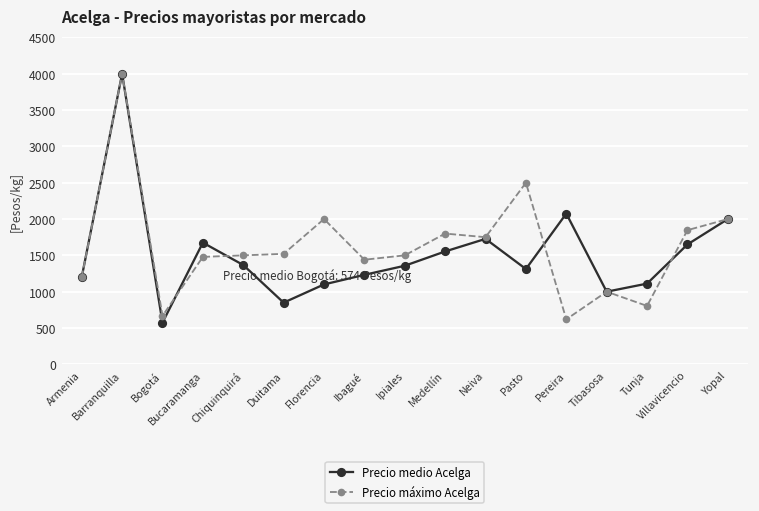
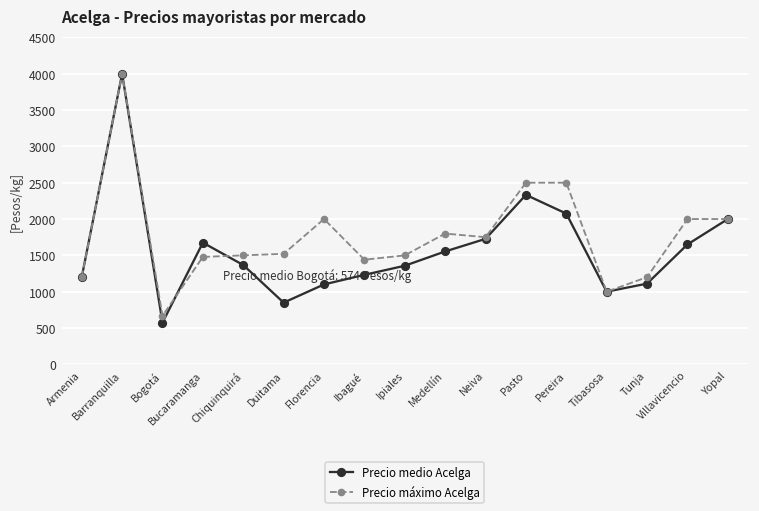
Precio medio Acelga, Pasto: 1300 -> 2300
Precio máximo Acelga, Pereira: 600 -> 2500
Precio máximo Acelga, Tunja: 800 -> 1200
Precio máximo Acelga, Villavicencio: 1800 -> 2000
